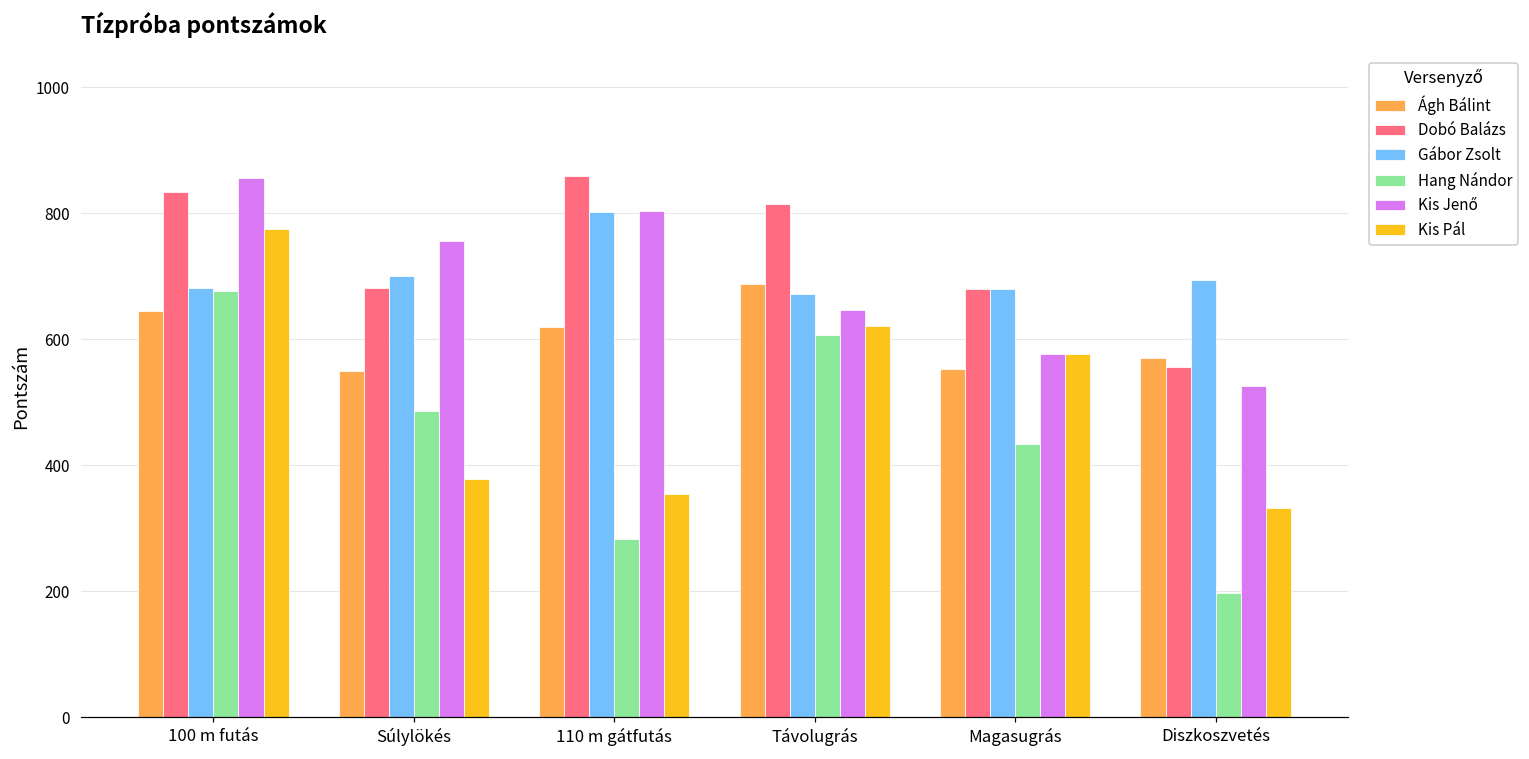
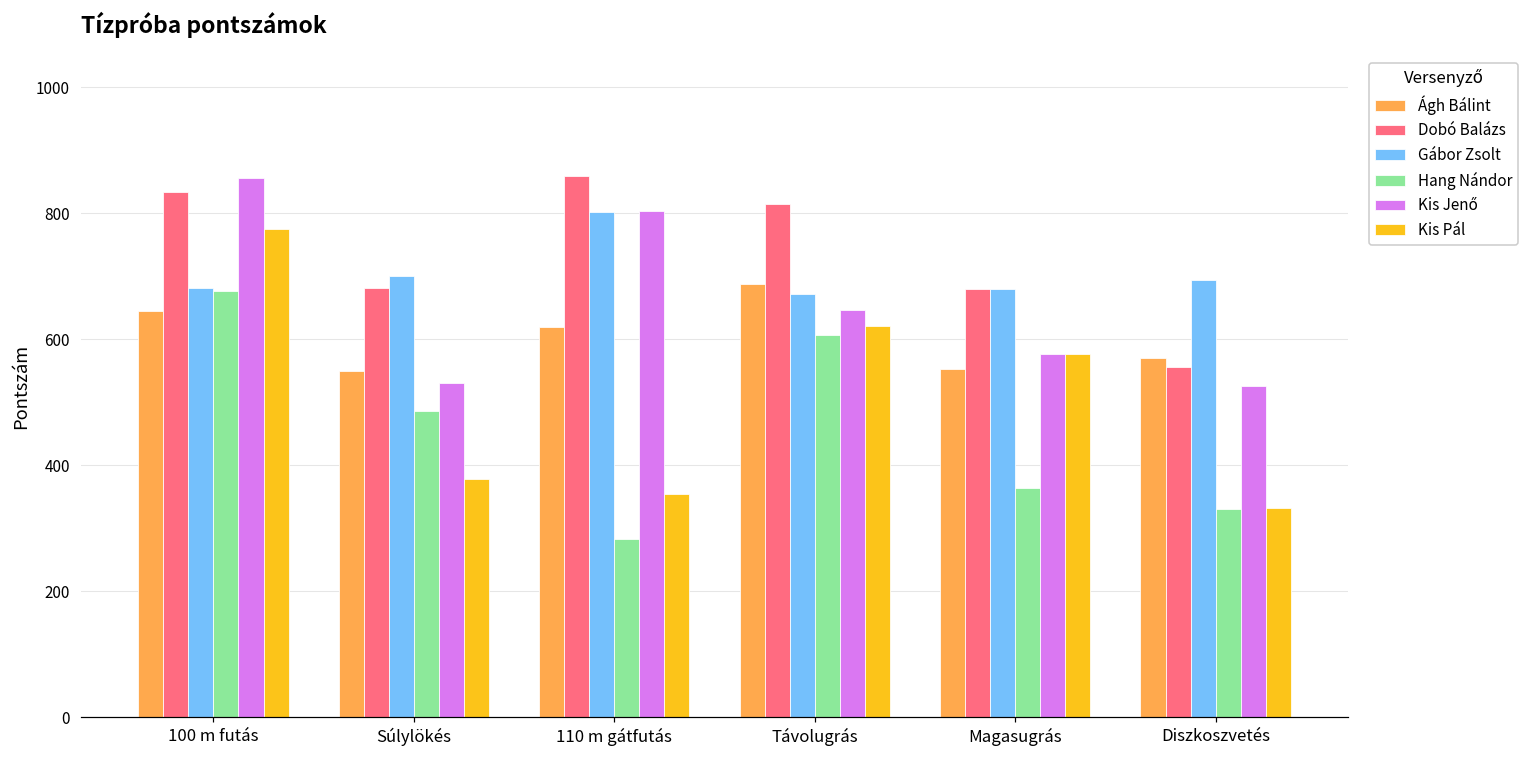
Kis Jenő, Súlylökés: 760 -> 530
Hang Nándor, Magasugrás: 430 -> 360
Hang Nándor, Diszkoszvetés: 200 -> 330
